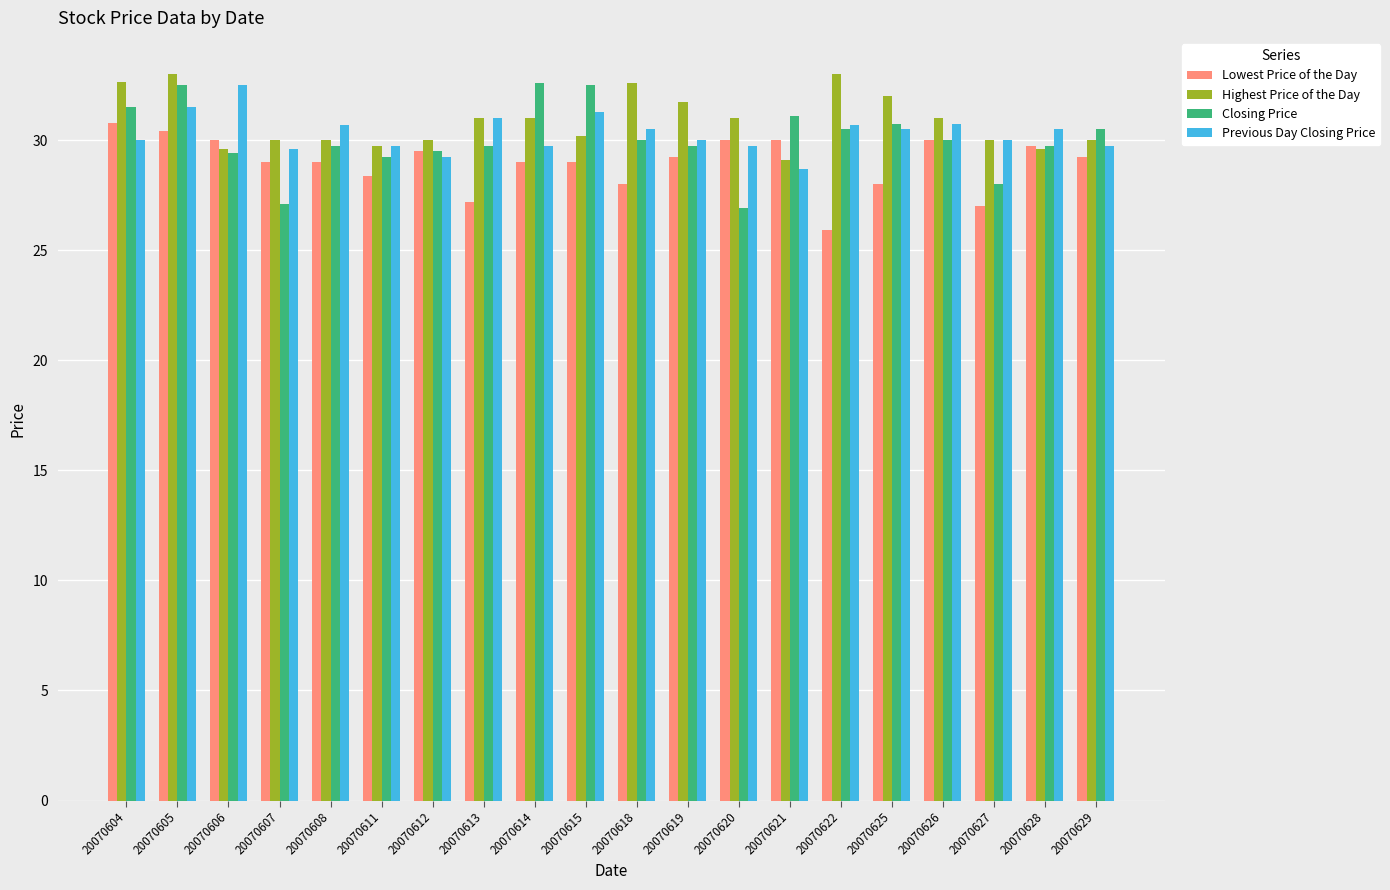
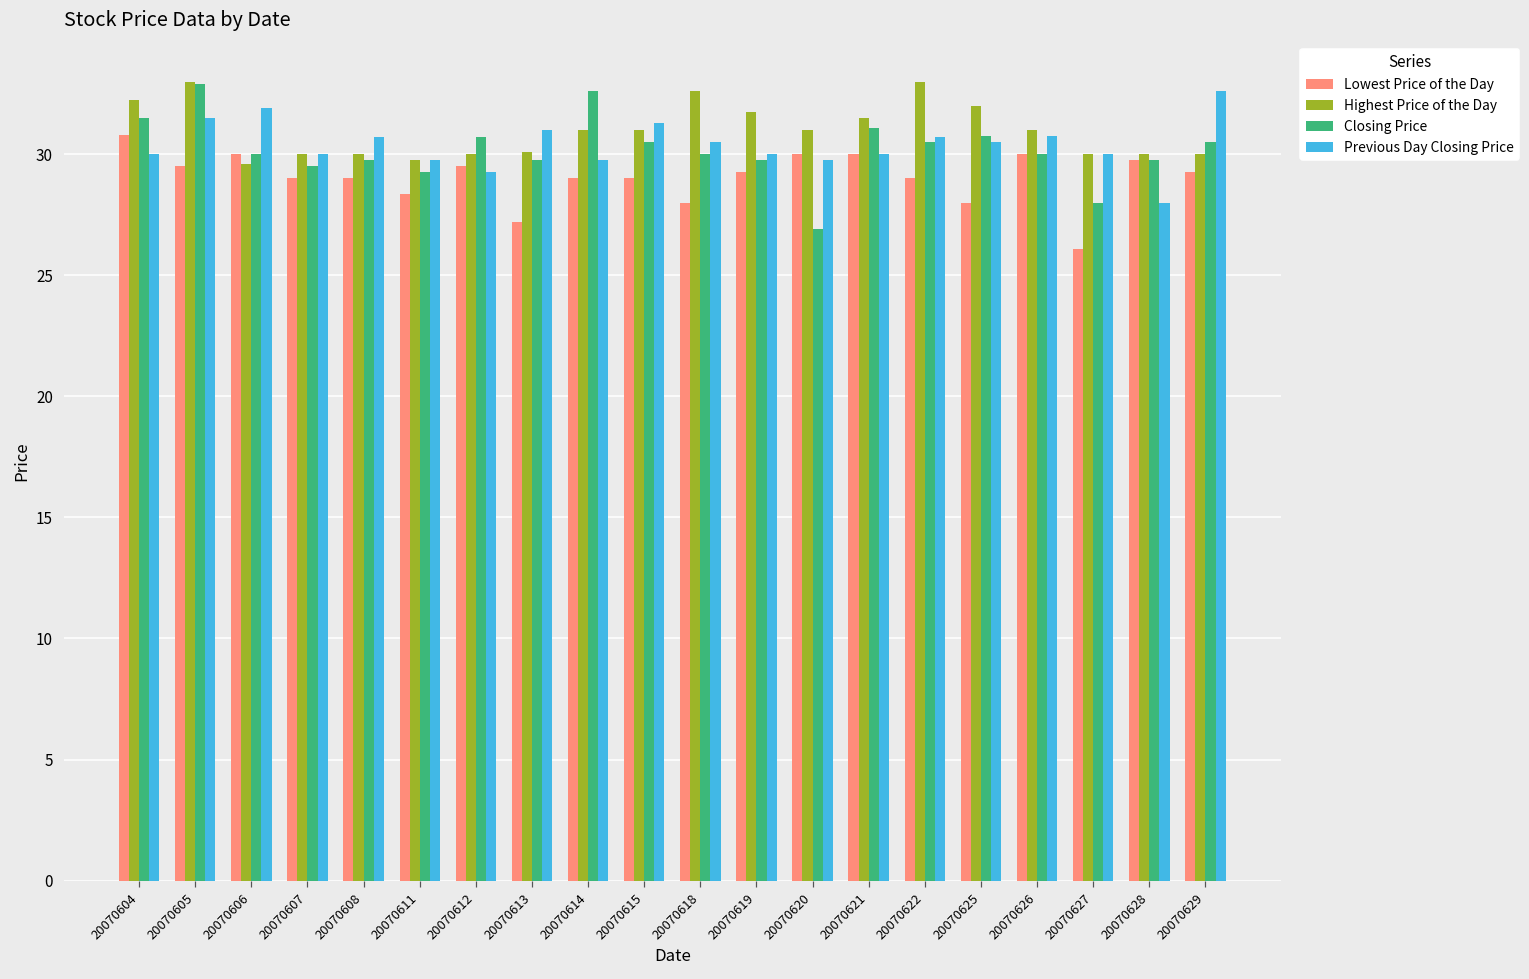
Highest Price of the Day, 20070604: 32.7 -> 32.3
Lowest Price of the Day, 20070605: 30.4 -> 29.5
Closing Price, 20070605: 32.5 -> 32.9
Closing Price, 20070606: 29.4 -> 30.0
Previous Day Closing Price, 20070606: 32.5 -> 31.9
Closing Price, 20070607: 27.1 -> 29.5
Previous Day Closing Price, 20070607: 29.6 -> 30.0
Closing Price, 20070612: 29.5 -> 30.7
Highest Price of the Day, 20070613: 31.0 -> 30.1
Highest Price of the Day, 20070615: 30.2 -> 31.0
Closing Price, 20070615: 32.5 -> 30.5
Highest Price of the Day, 20070621: 29.1 -> 31.5
Previous Day Closing Price, 20070621: 28.7 -> 30.0
Lowest Price of the Day, 20070622: 25.9 -> 29.0
Lowest Price of the Day, 20070627: 27.0 -> 26.1
Highest Price of the Day, 20070628: 29.6 -> 30.0
Previous Day Closing Price, 20070628: 30.5 -> 28.0
Previous Day Closing Price, 20070629: 29.8 -> 32.6
